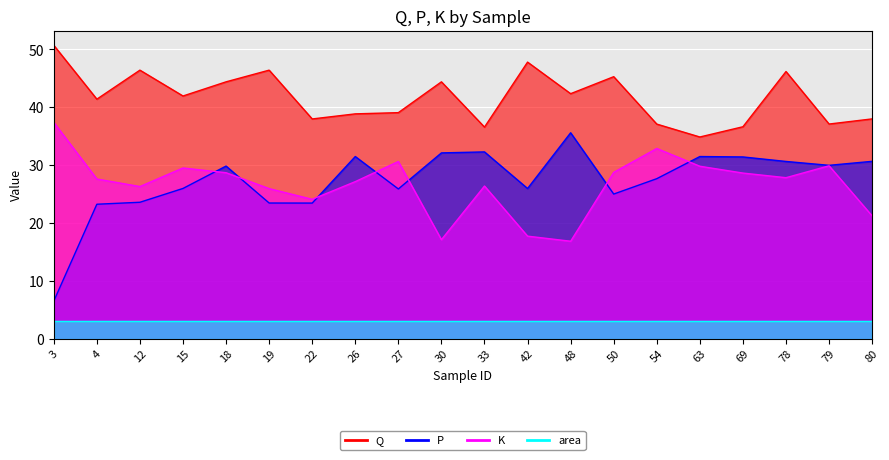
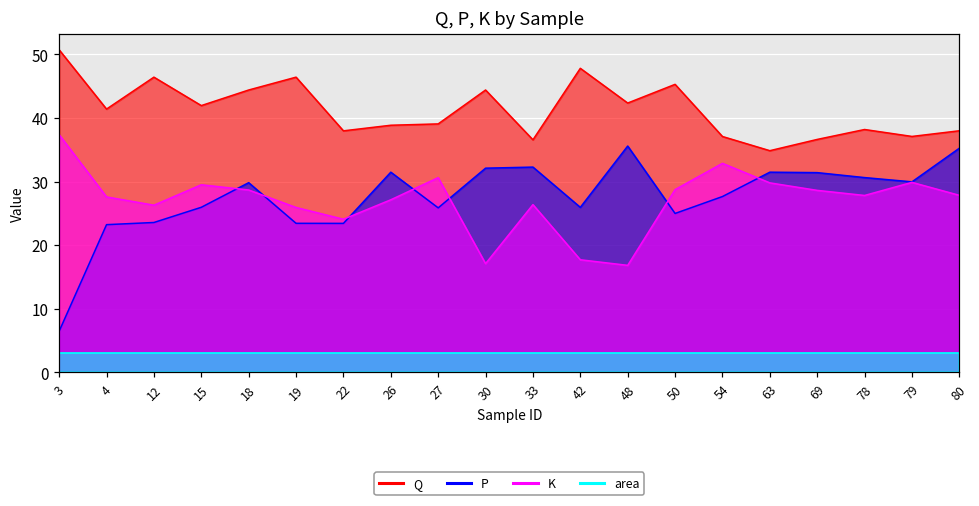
Q, 78: 46 -> 38
P, 80: 31 -> 35
K, 80: 21 -> 28
